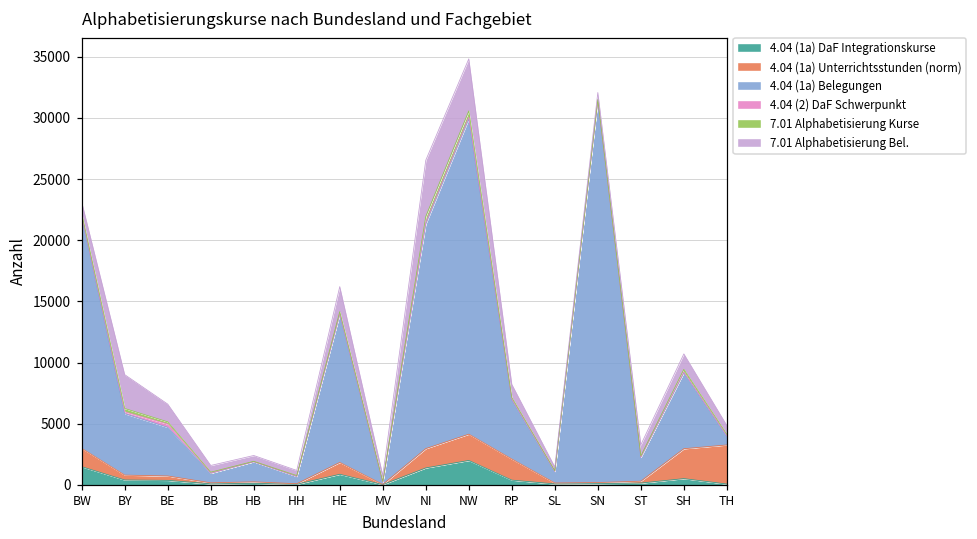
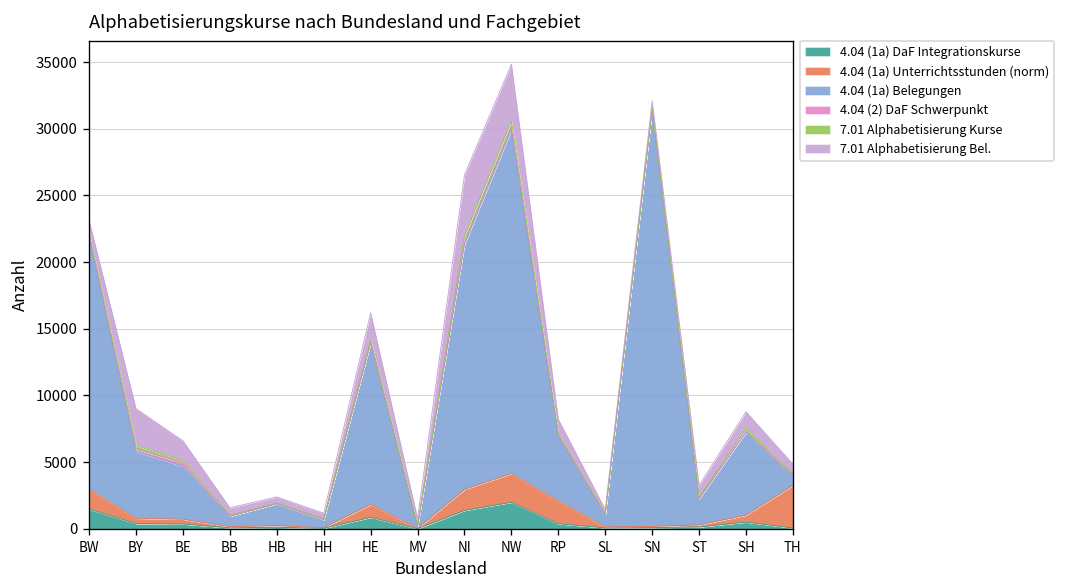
4.04 (1a) Unterrichtsstunden (norm), SH: 2400 -> 500
